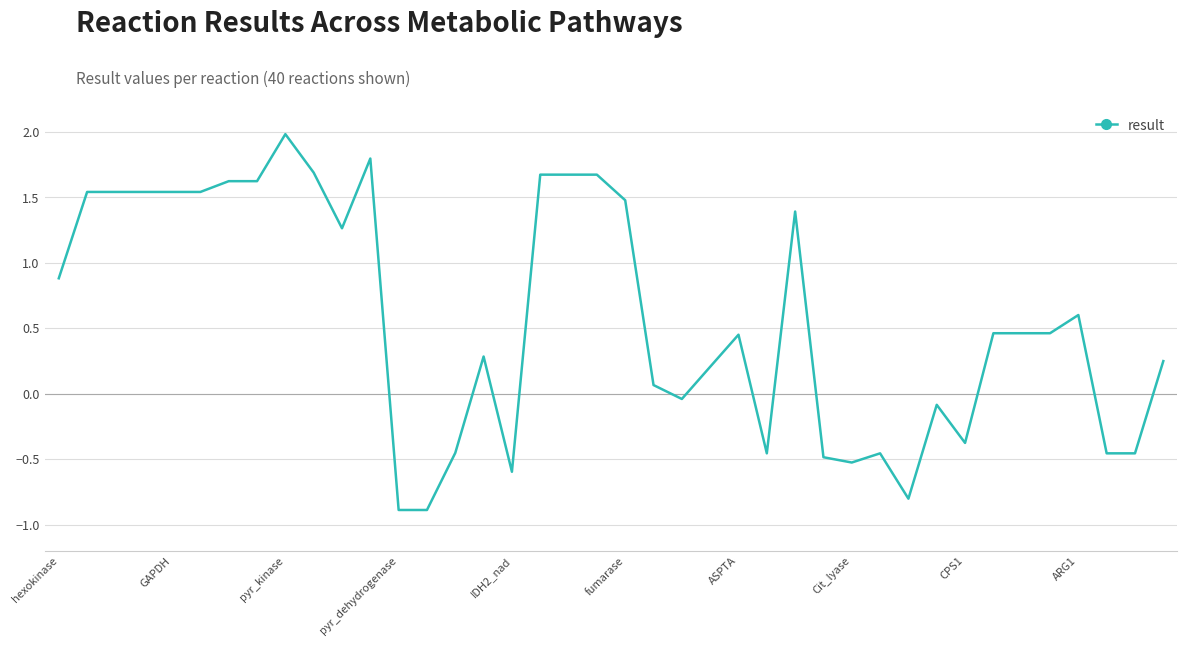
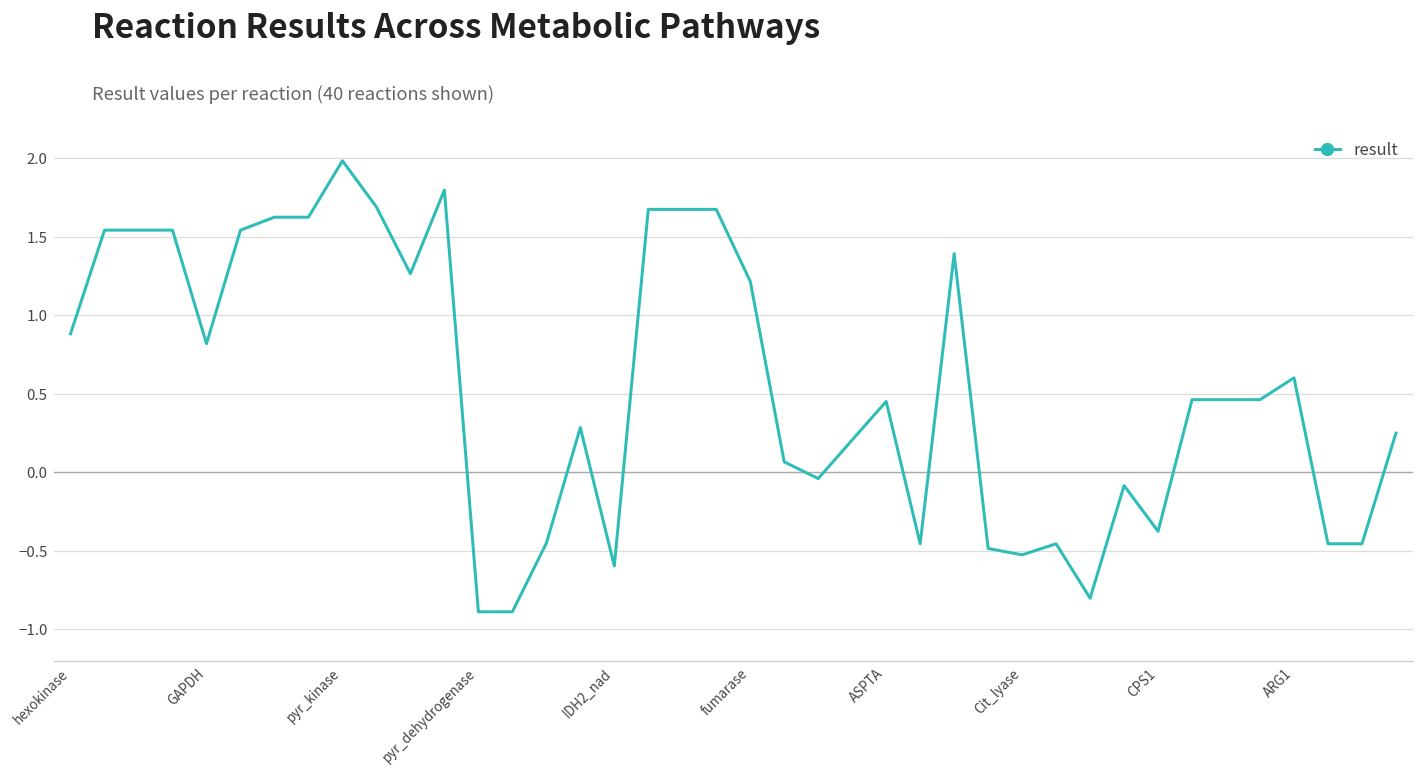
GAPDH: 1.54 -> 0.82
fumarase: 1.48 -> 1.22
